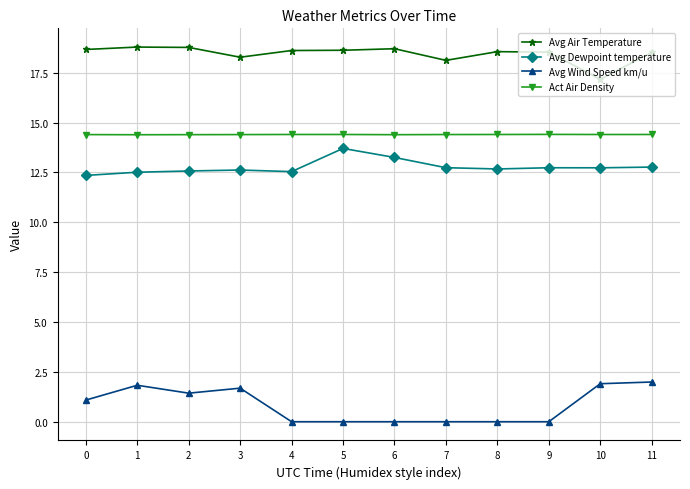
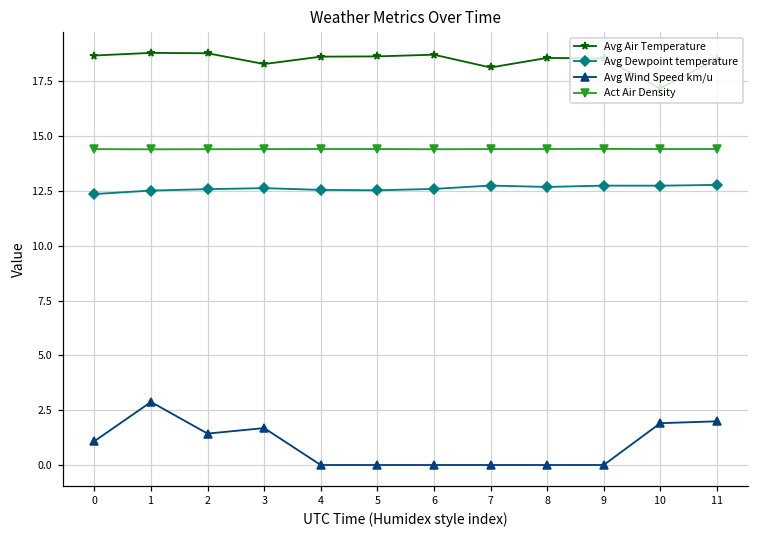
Avg Wind Speed km/u, 1: 1.8 -> 2.9
Avg Dewpoint temperature, 5: 13.7 -> 12.5
Avg Dewpoint temperature, 6: 13.3 -> 12.6
